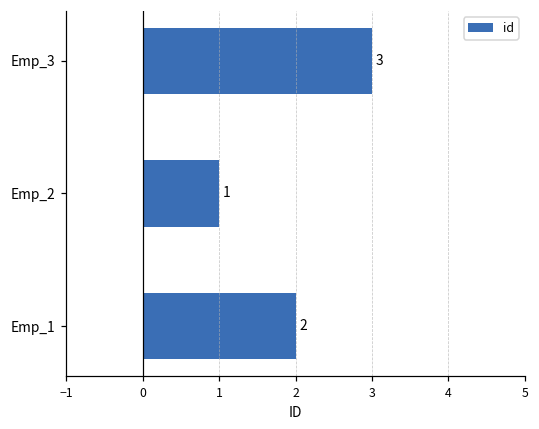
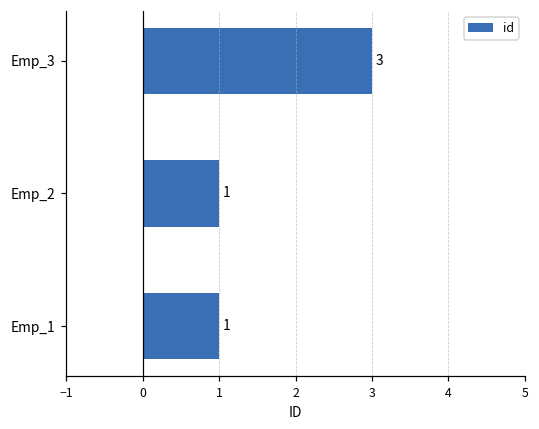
Emp_1: 2 -> 1
